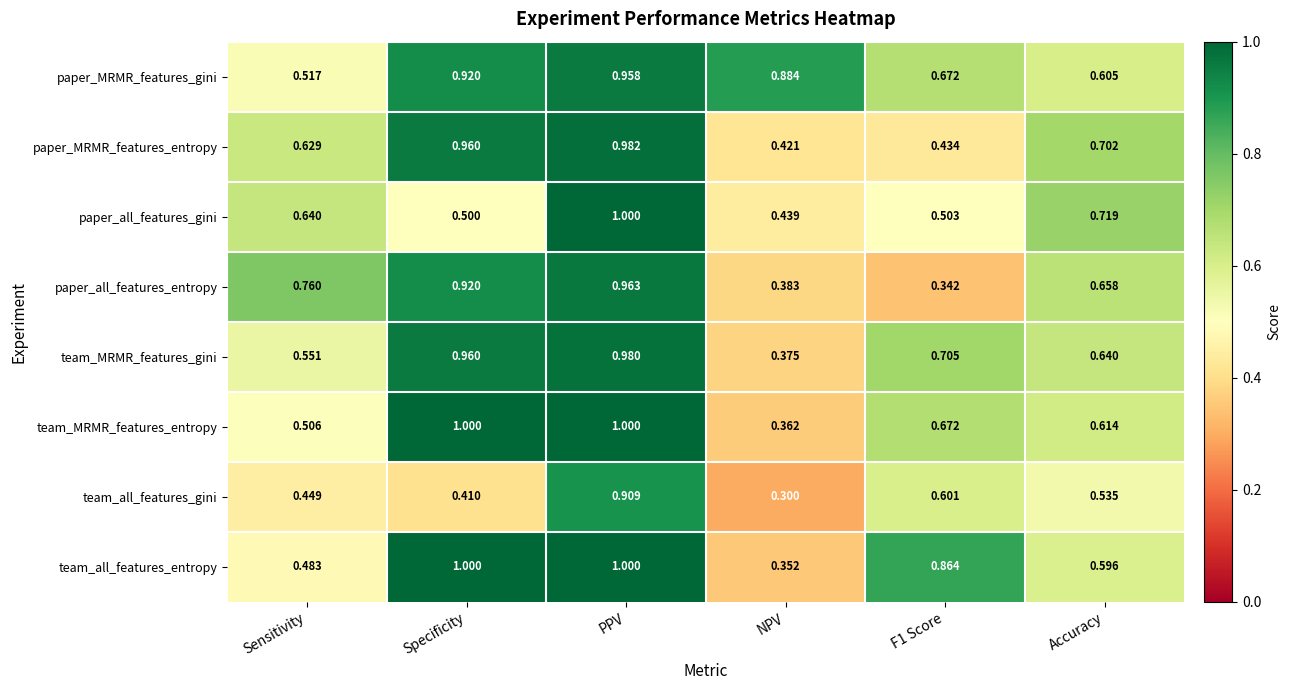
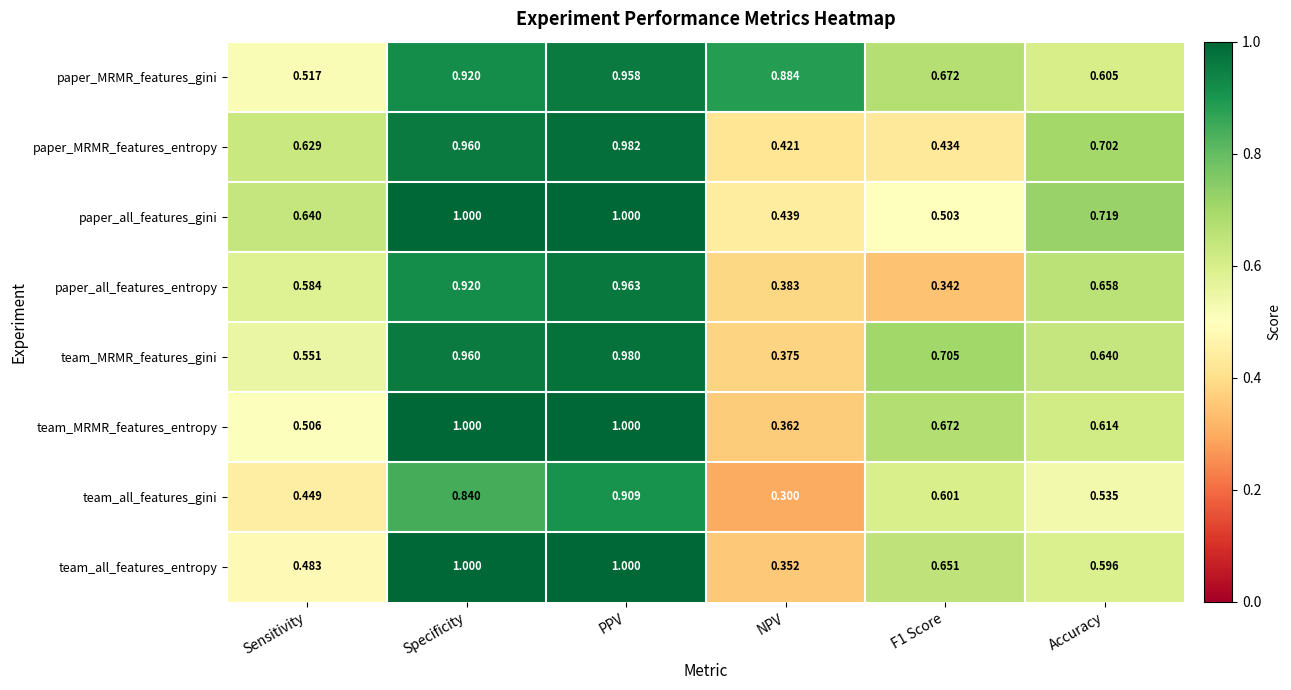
paper_all_features_gini, Specificity: 0.500 -> 1.000
paper_all_features_entropy, Sensitivity: 0.760 -> 0.584
team_all_features_gini, Specificity: 0.410 -> 0.840
team_all_features_entropy, F1 Score: 0.864 -> 0.651
